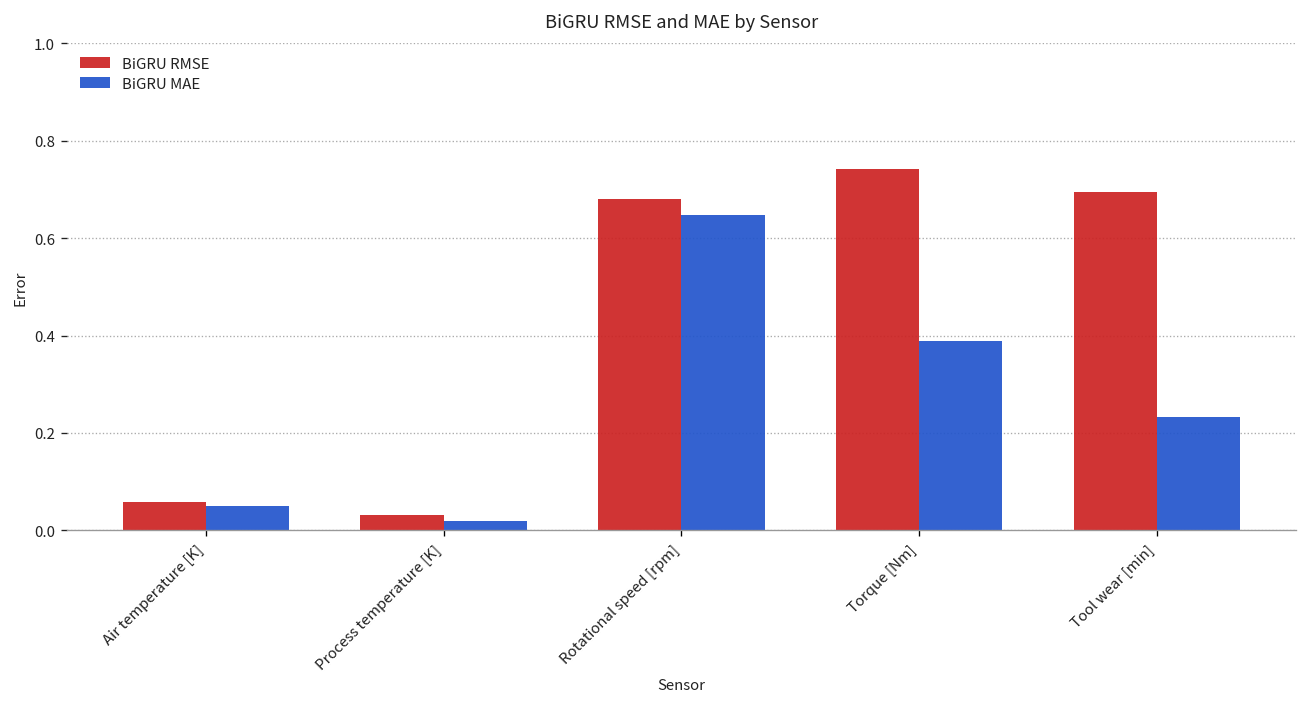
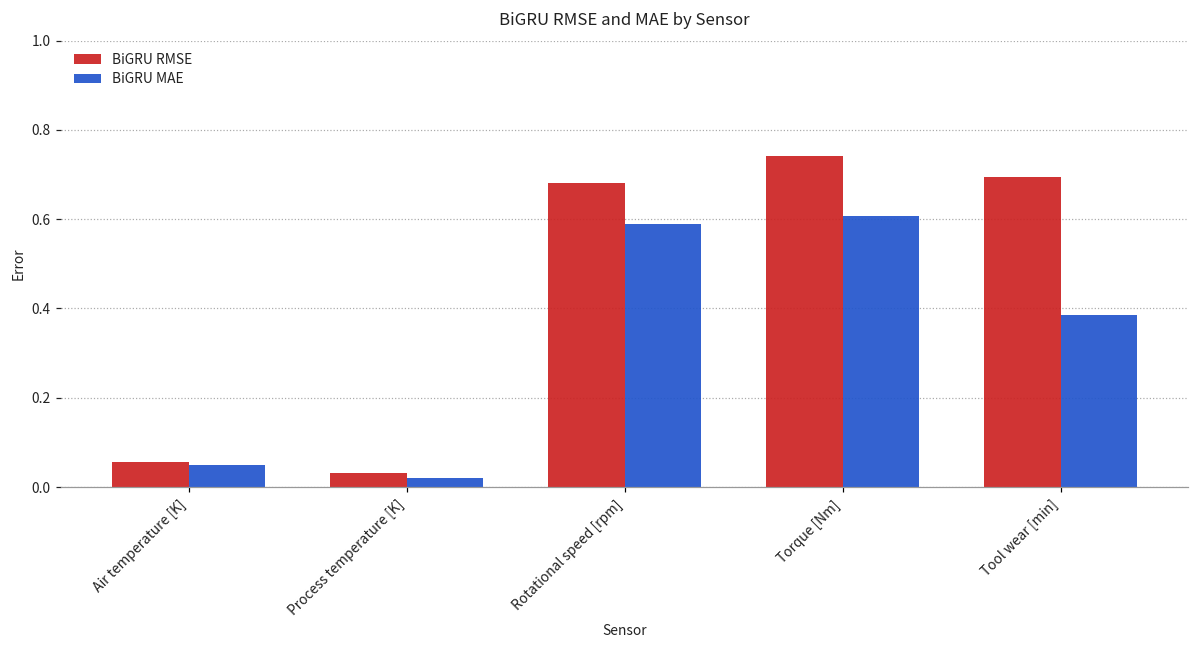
BiGRU MAE, Rotational speed [rpm]: 0.65 -> 0.59
BiGRU MAE, Torque [Nm]: 0.39 -> 0.61
BiGRU MAE, Tool wear [min]: 0.23 -> 0.38
